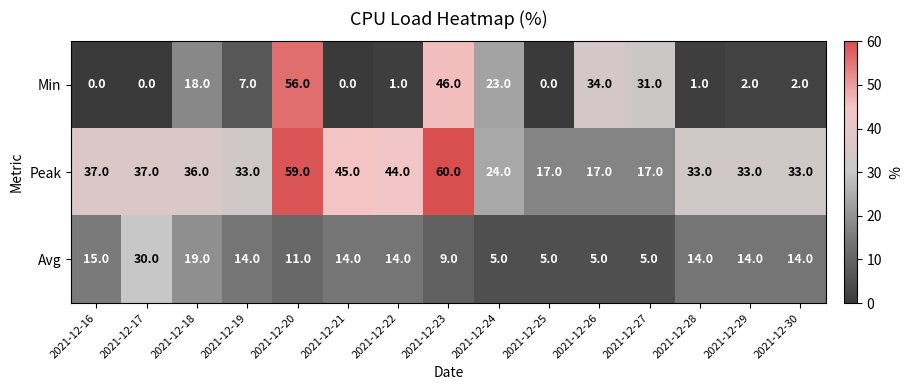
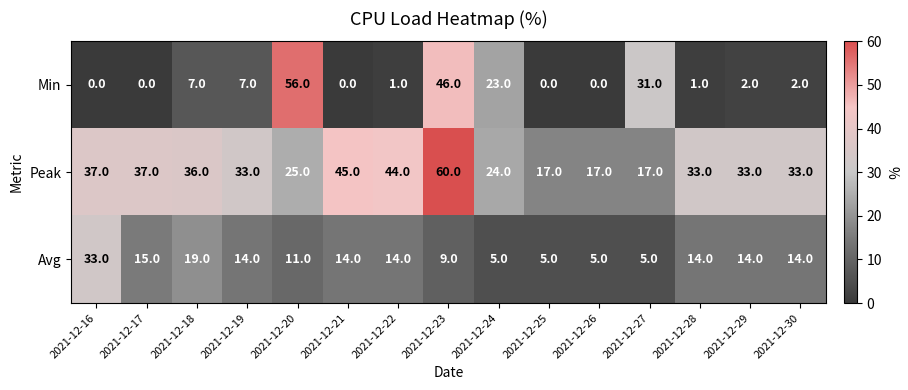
Min, 2021-12-18: 18.0 -> 7.0
Min, 2021-12-26: 34.0 -> 0.0
Peak, 2021-12-20: 59.0 -> 25.0
Avg, 2021-12-16: 15.0 -> 33.0
Avg, 2021-12-17: 30.0 -> 15.0
